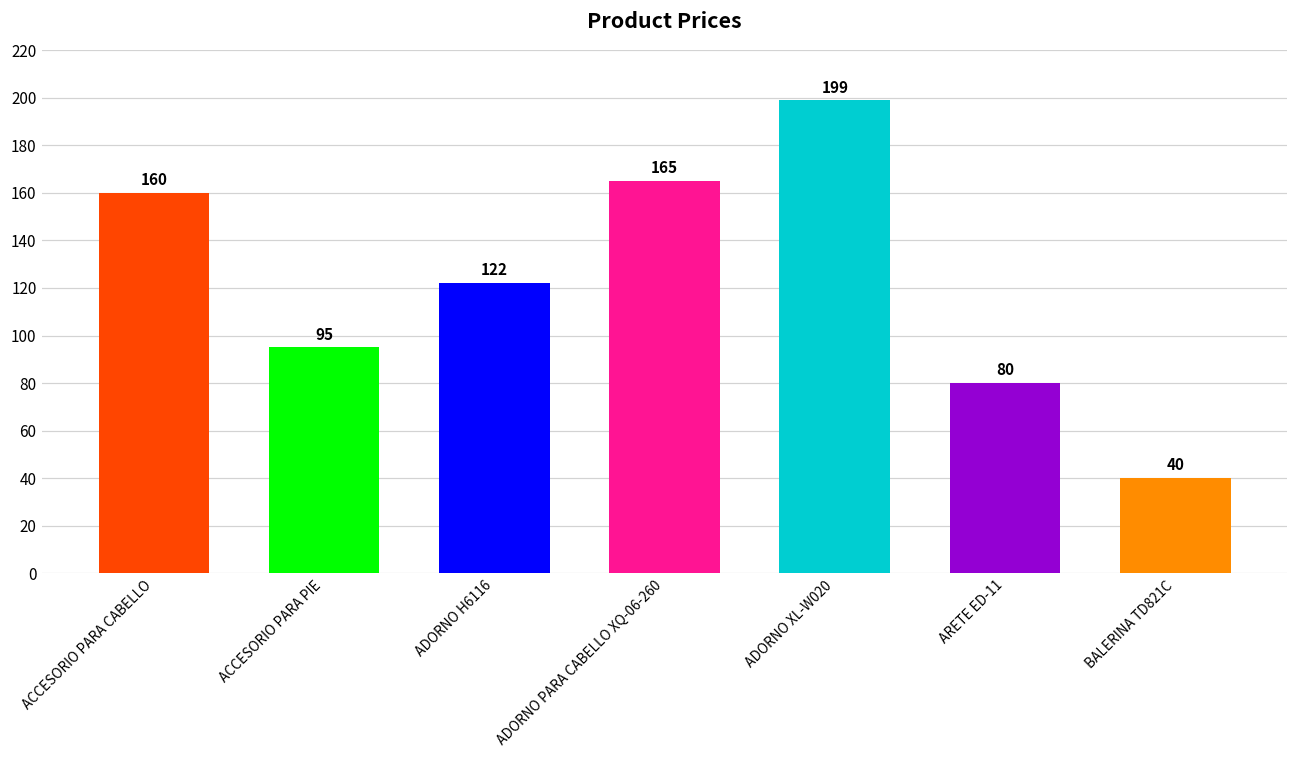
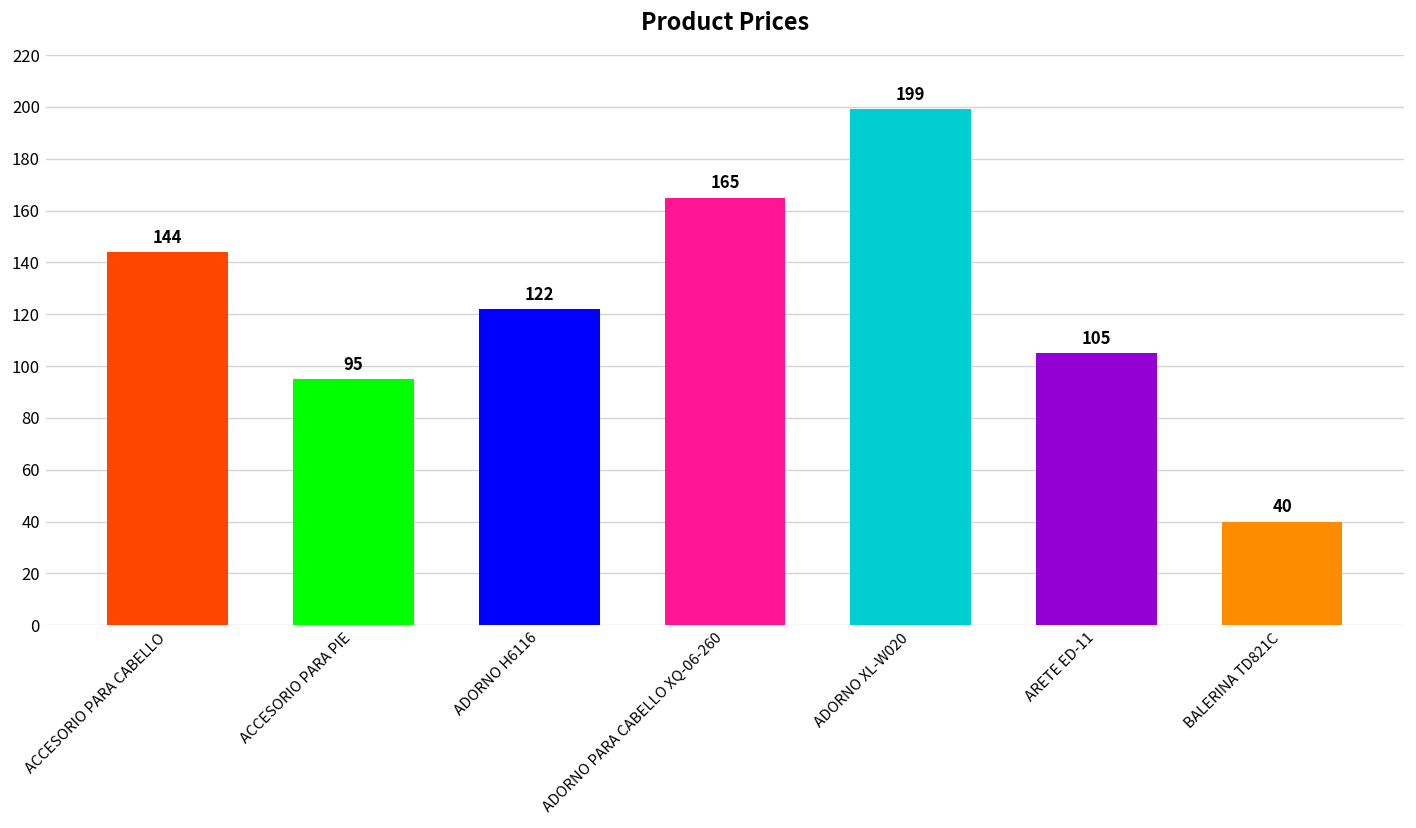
ACCESORIO PARA CABELLO: 160 -> 144
ARETE ED-11: 80 -> 105
